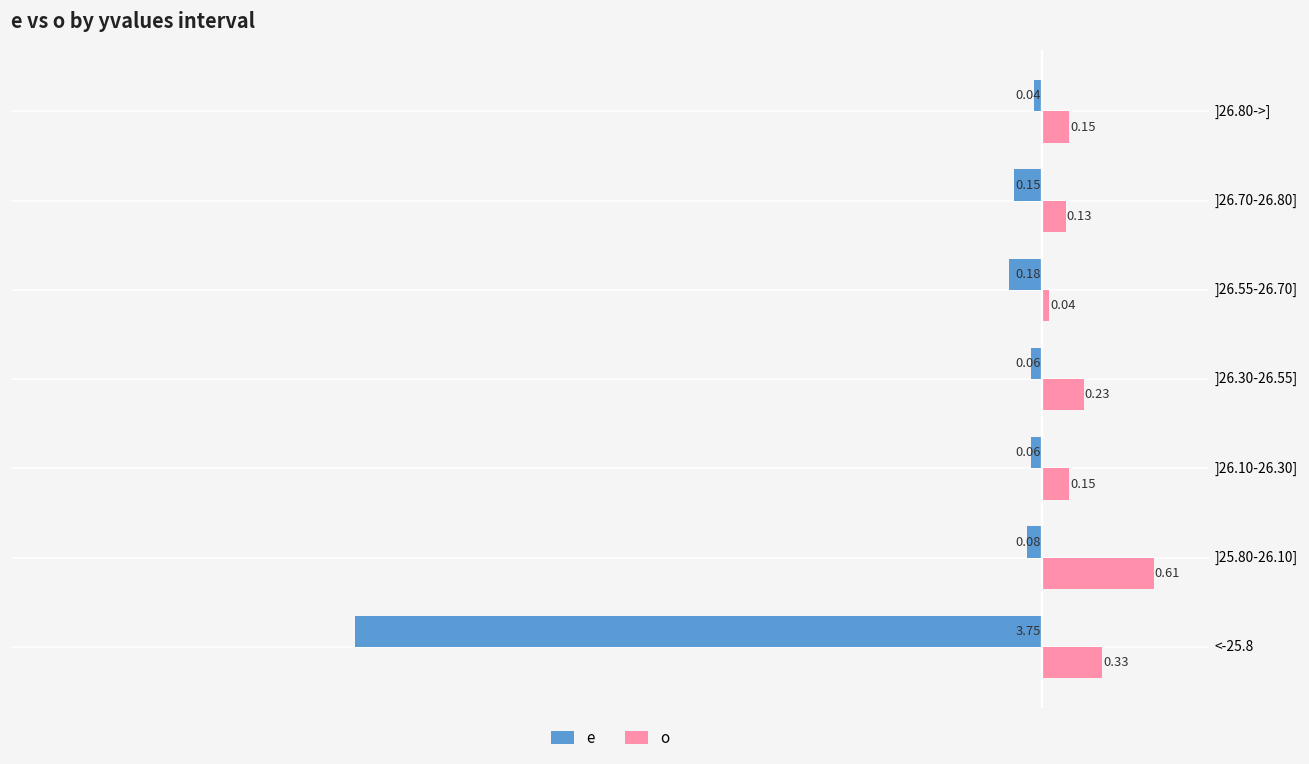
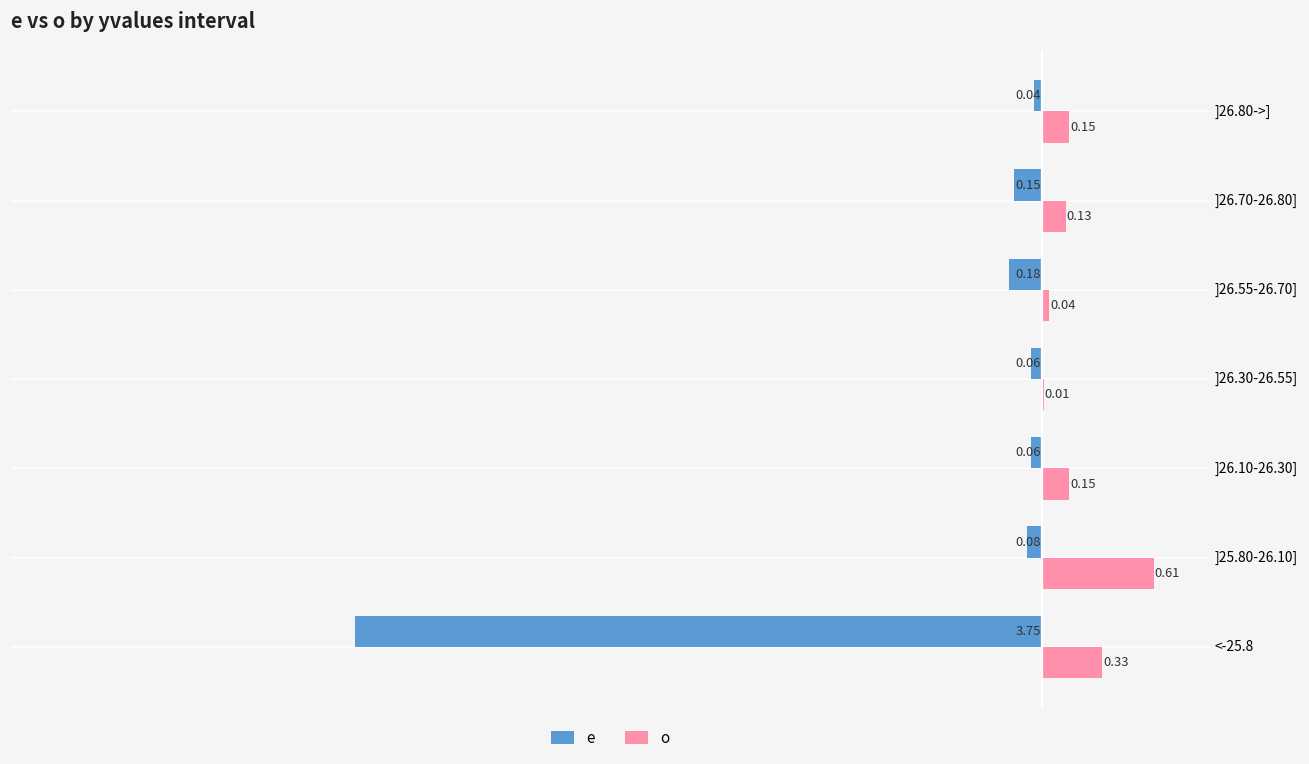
o, ]26.30-26.55]: 0.23 -> 0.01
